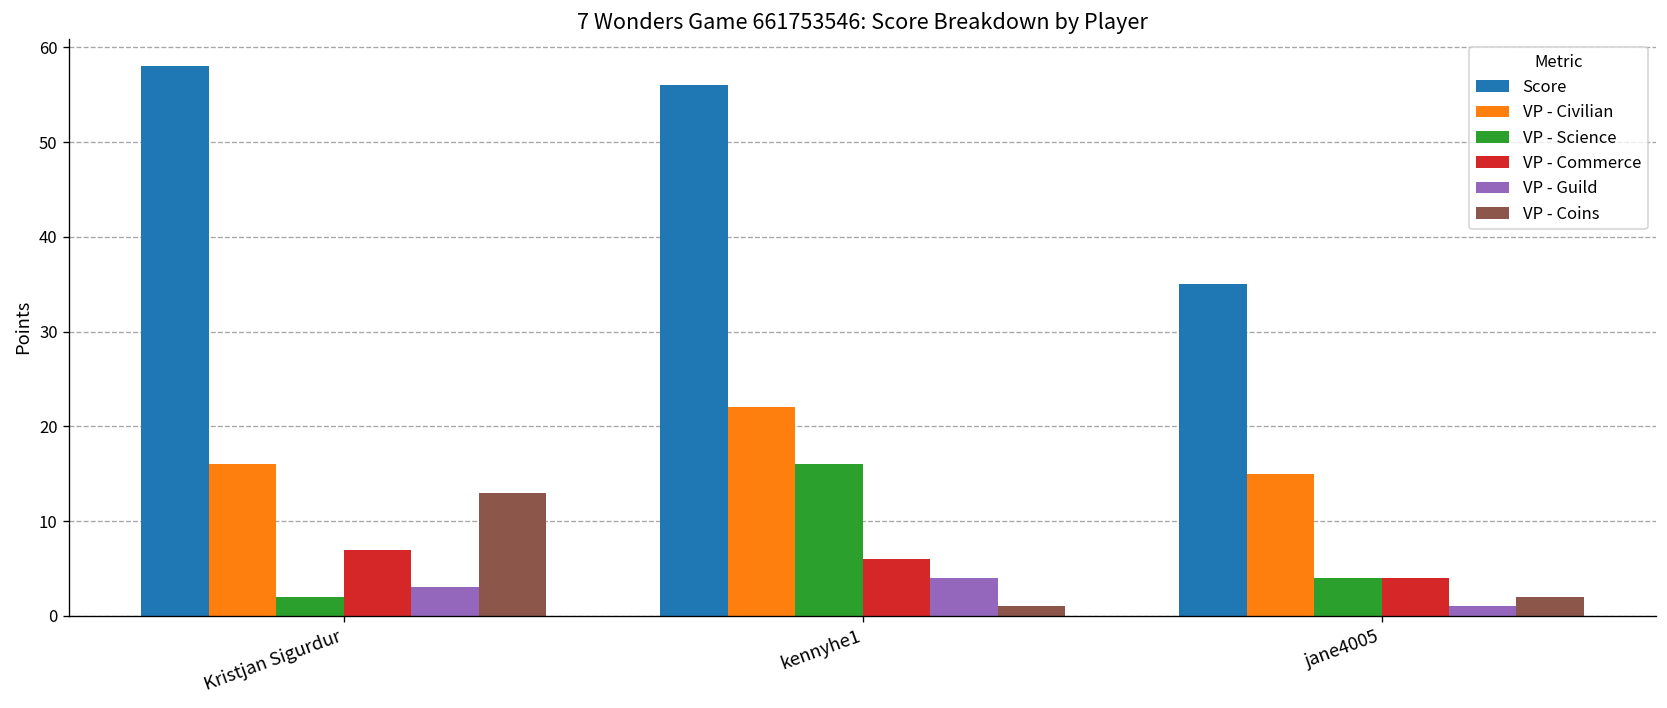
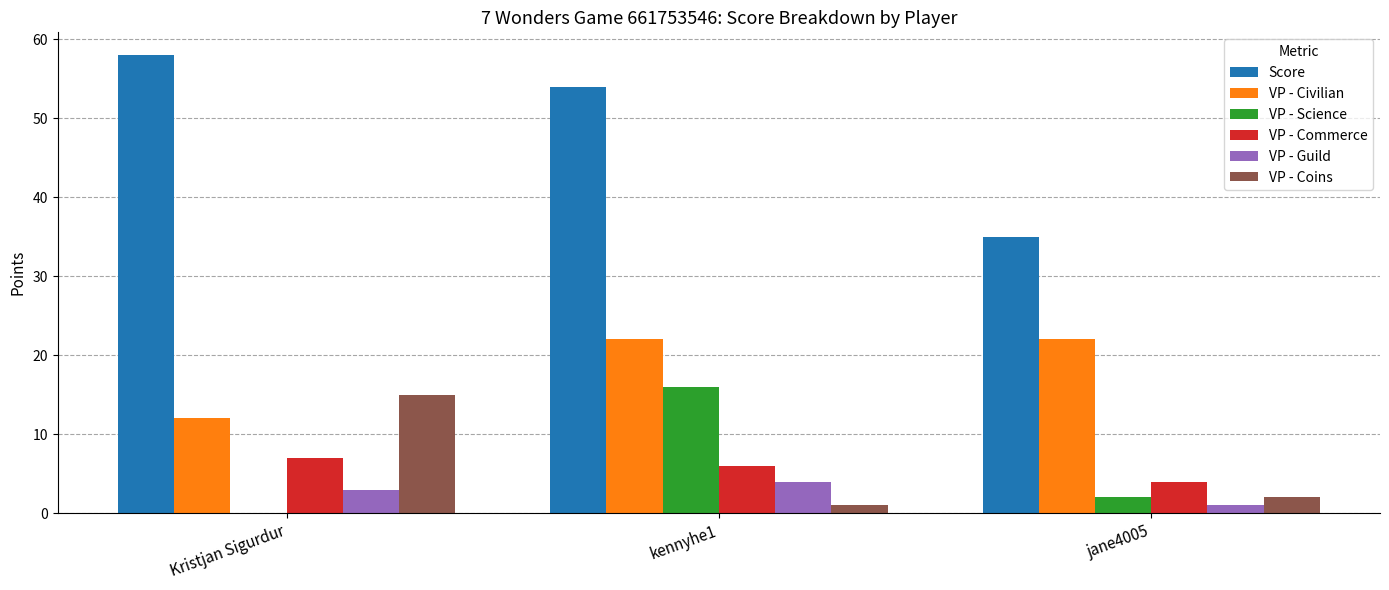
VP - Civilian, Kristjan Sigurdur: 16 -> 12
VP - Science, Kristjan Sigurdur: 2 -> 0
VP - Coins, Kristjan Sigurdur: 13 -> 15
Score, kennyhe1: 56 -> 54
VP - Civilian, jane4005: 15 -> 22
VP - Science, jane4005: 4 -> 2
